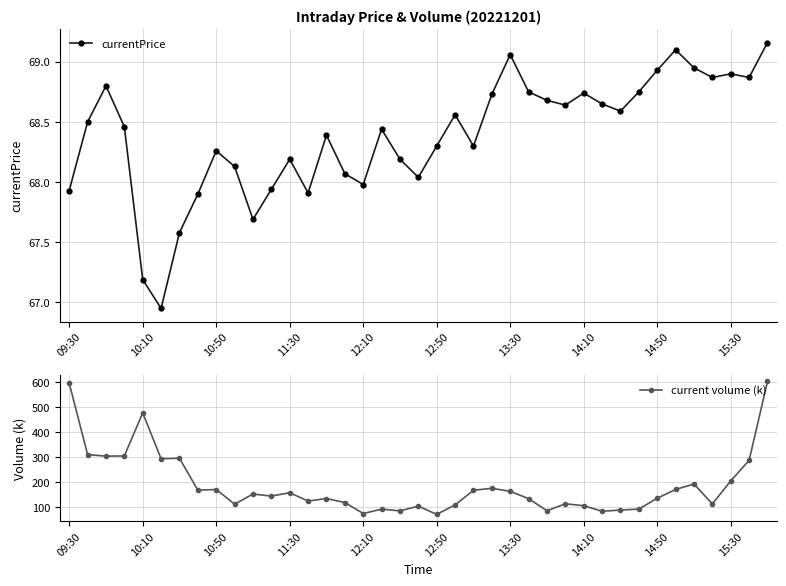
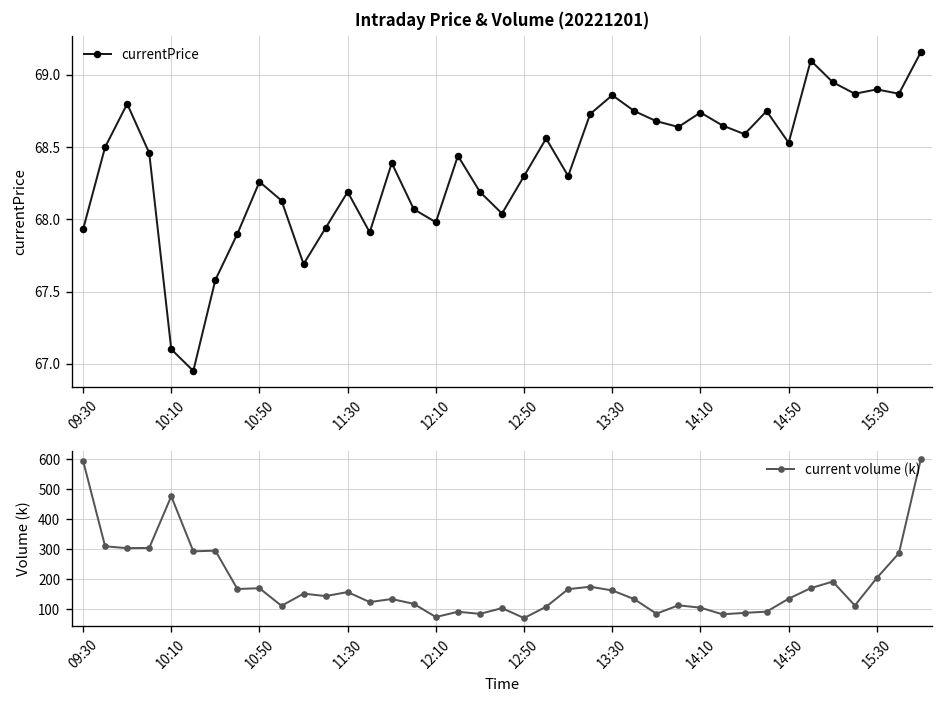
Intraday Price & Volume (20221201), 10:10: 67.19 -> 67.10
Intraday Price & Volume (20221201), 13:30: 69.06 -> 68.86
Intraday Price & Volume (20221201), 14:50: 68.93 -> 68.53
